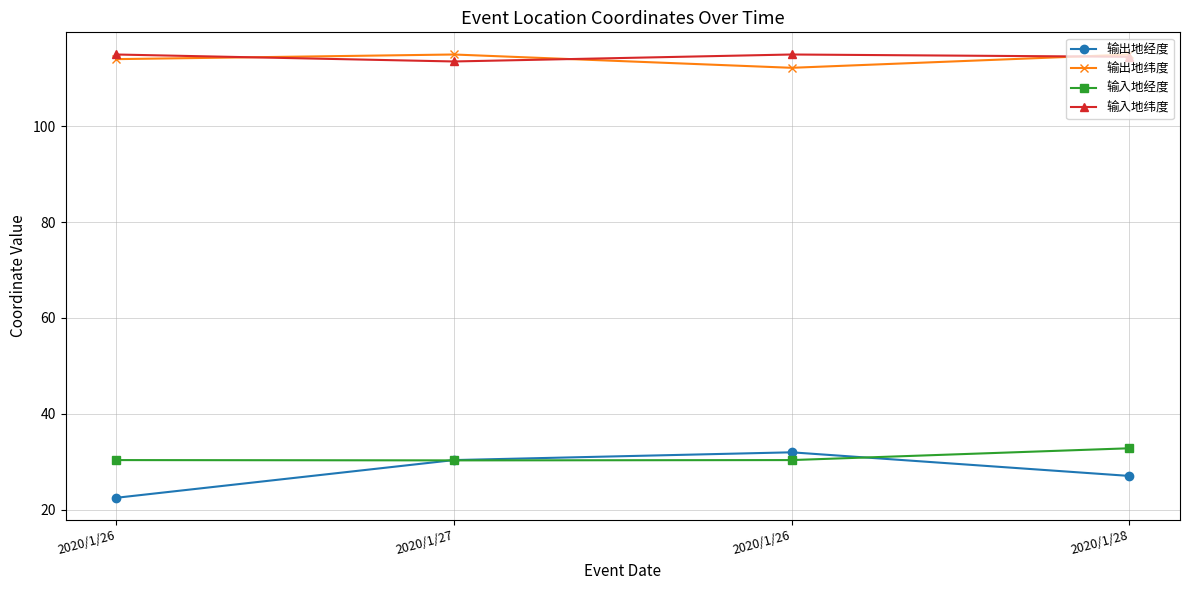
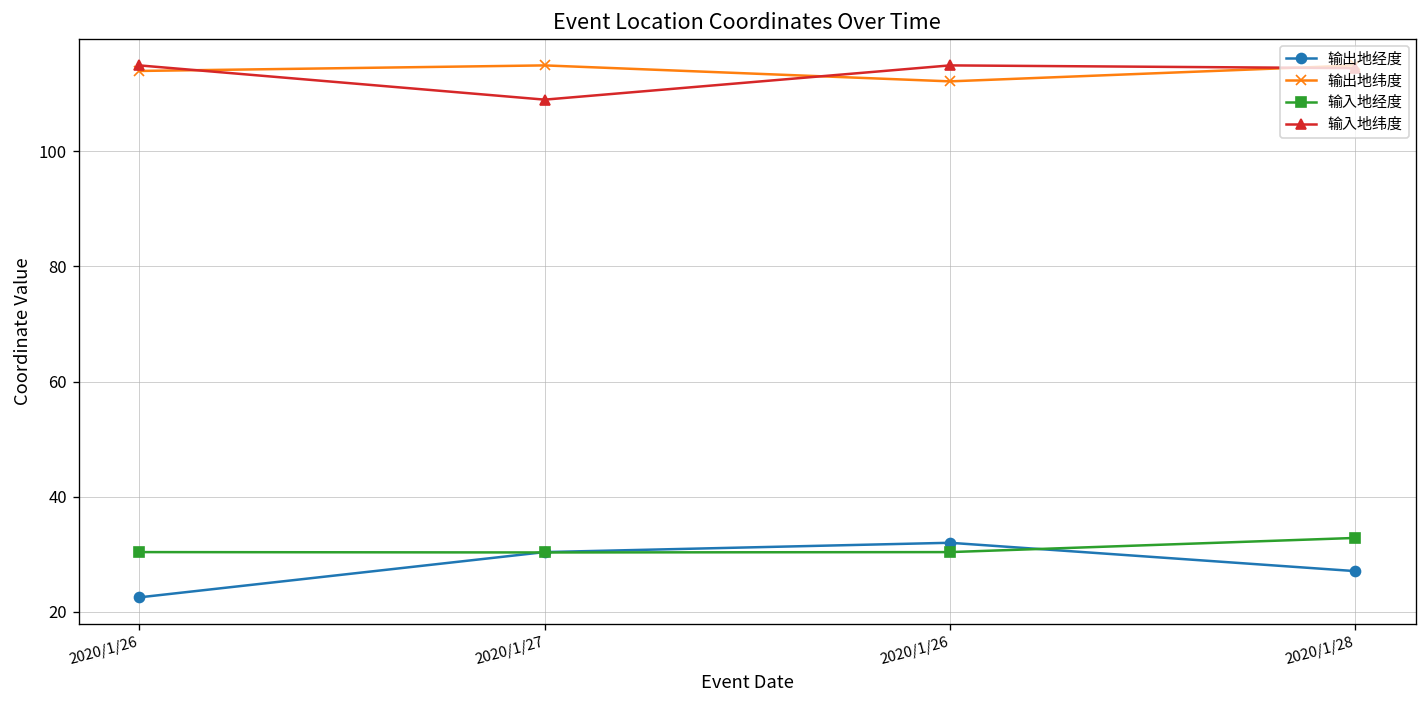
输入地纬度, 2020/1/27: 113 -> 109
